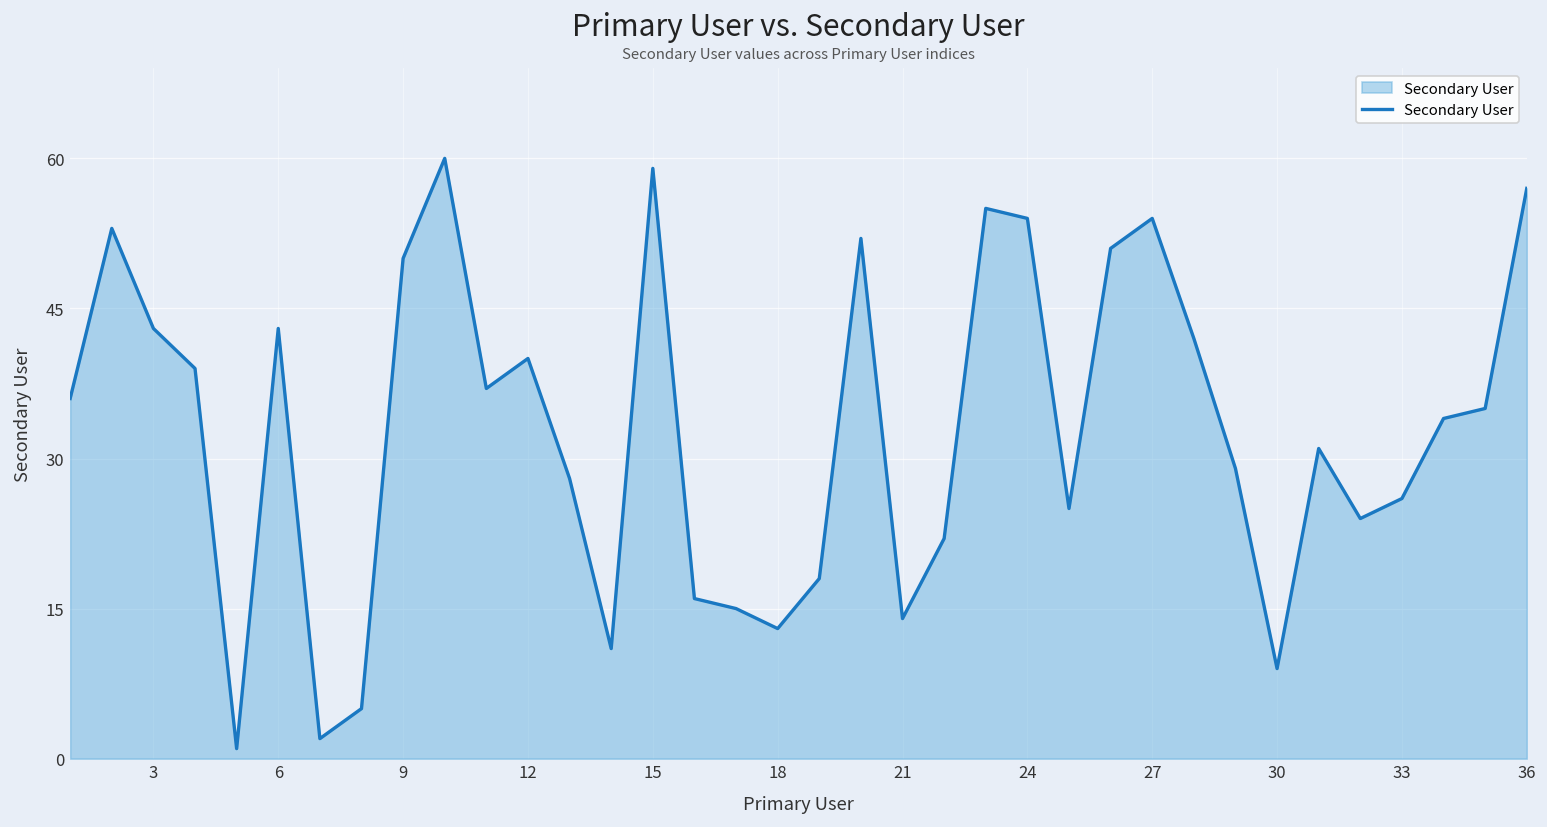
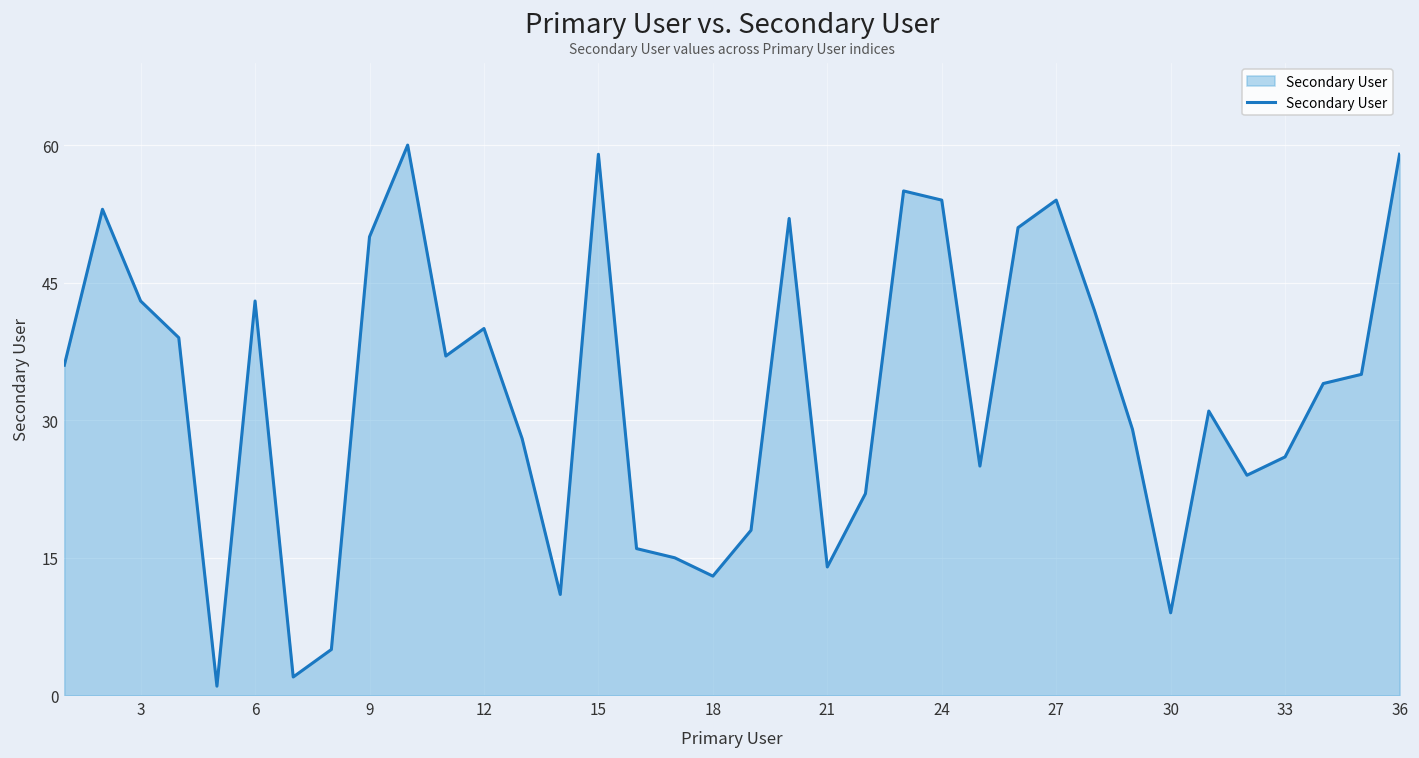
36: 57 -> 59
